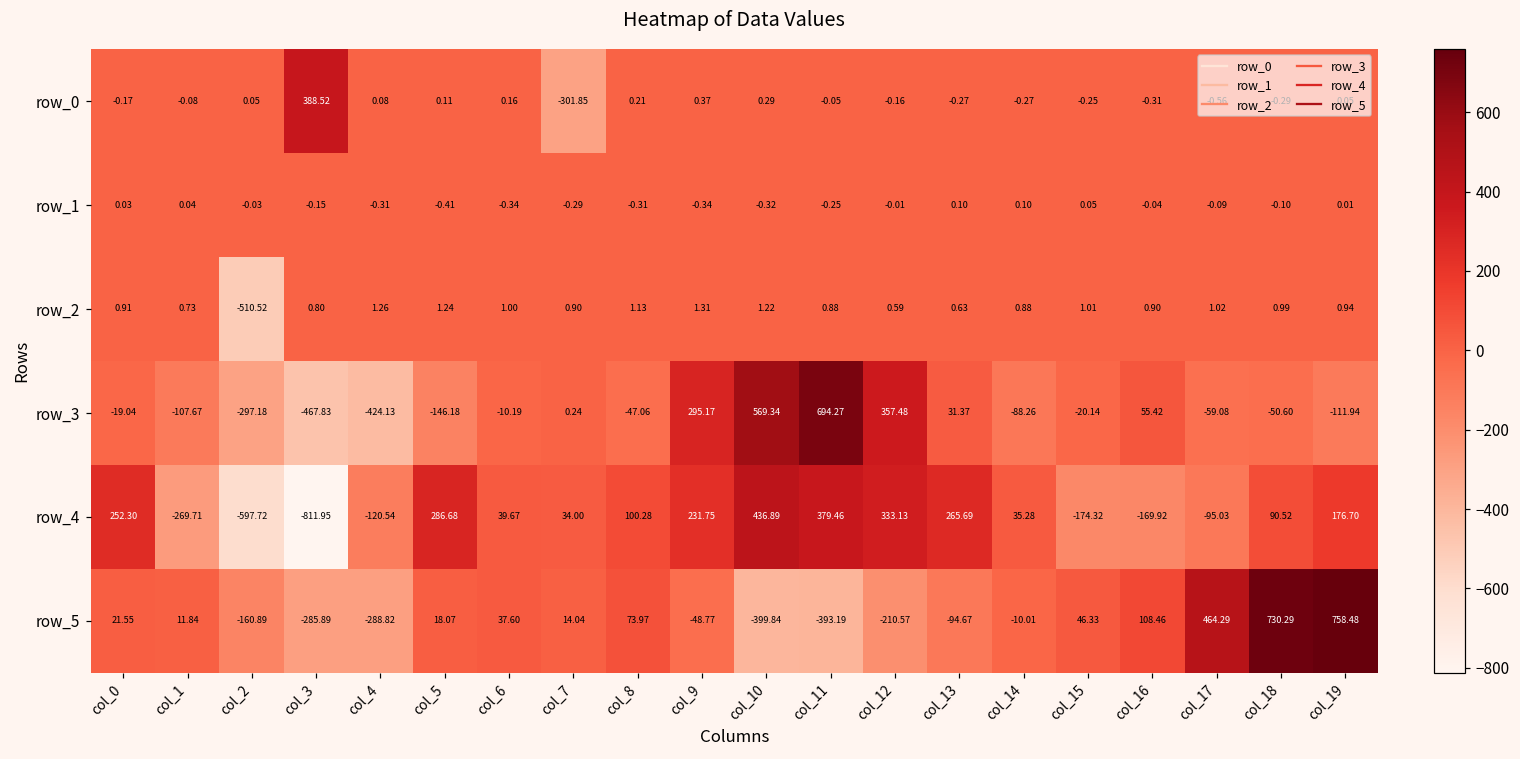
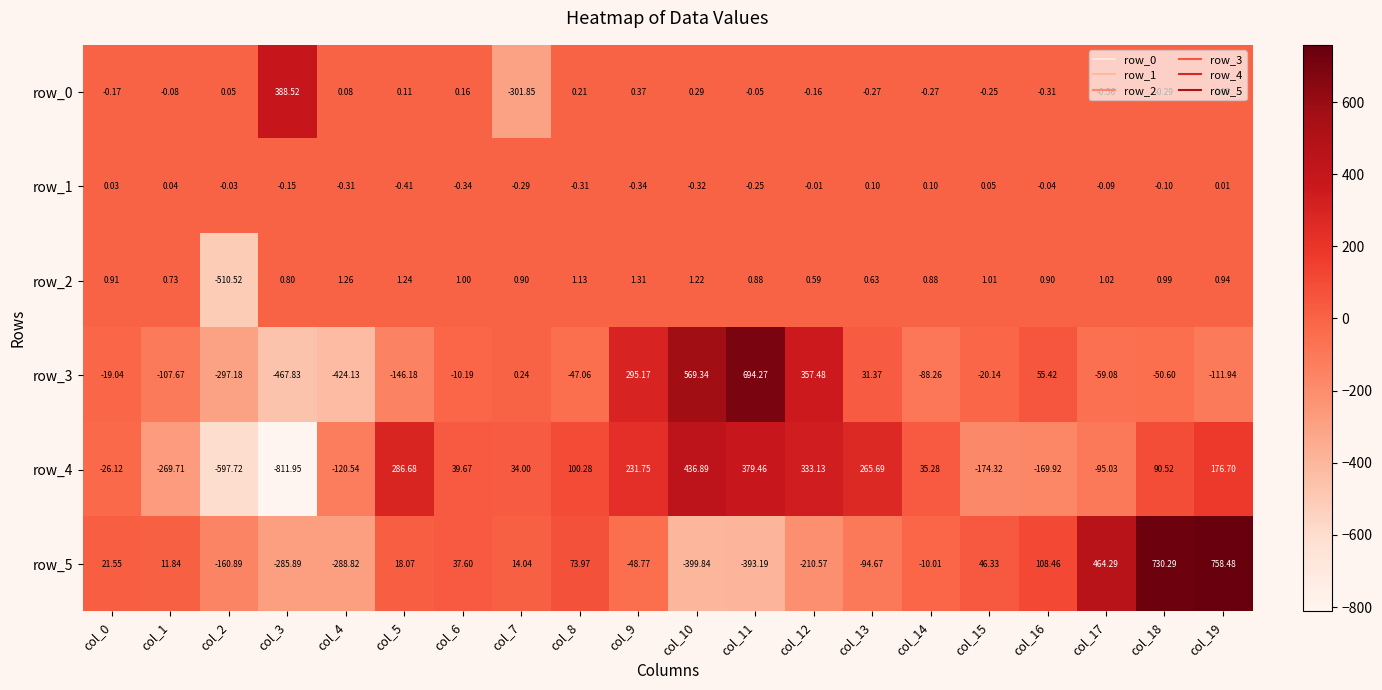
row_4, col_0: 252.30 -> -26.12
